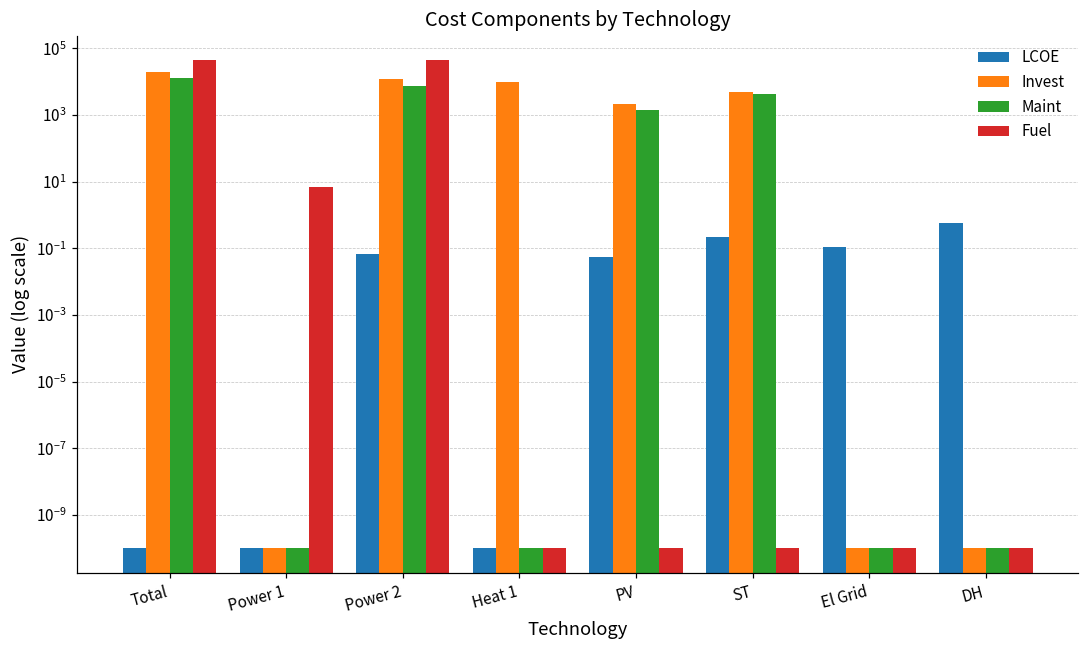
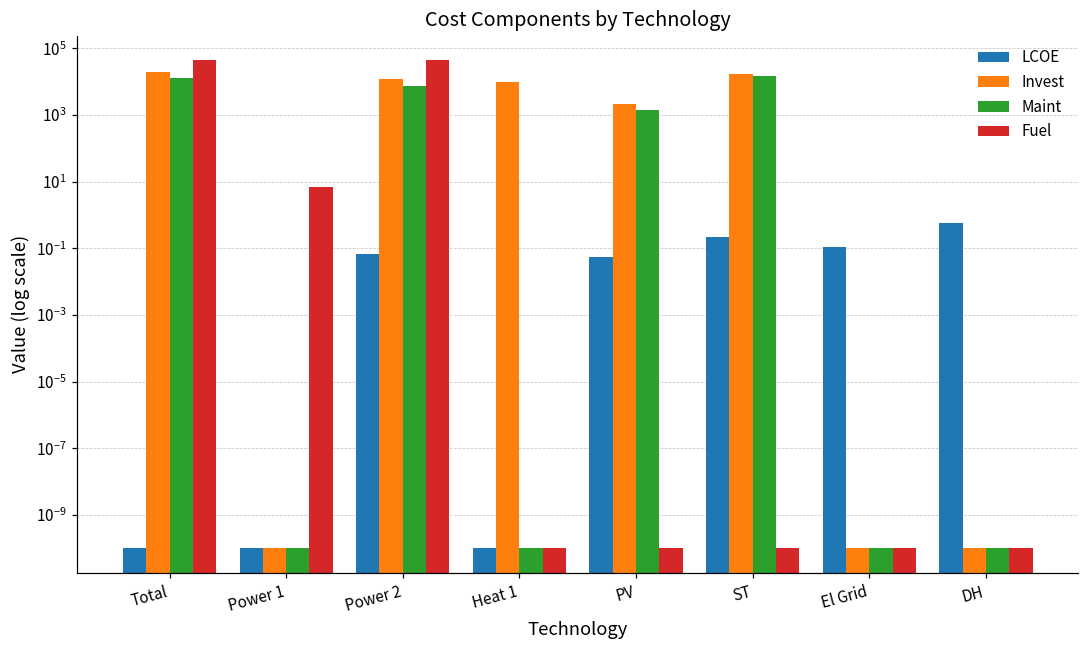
Invest, ST: 5000 -> 20000
Maint, ST: 4000 -> 10000
